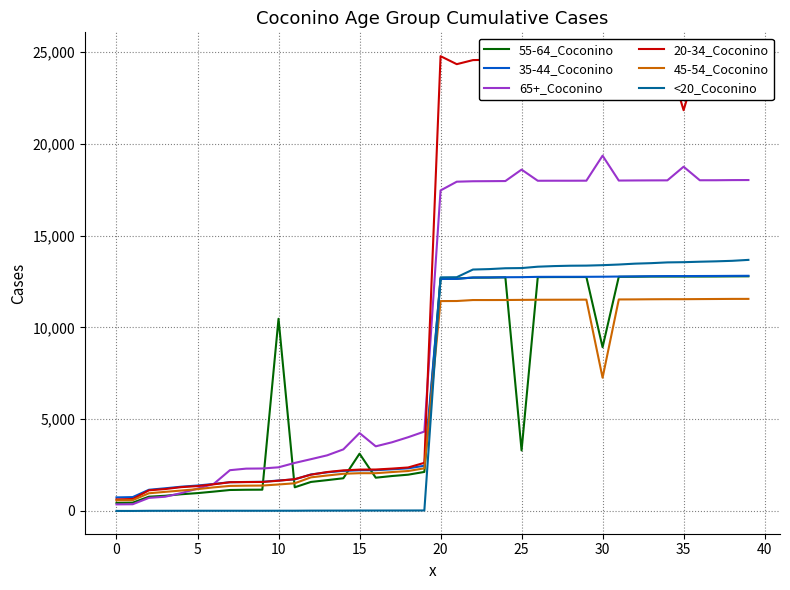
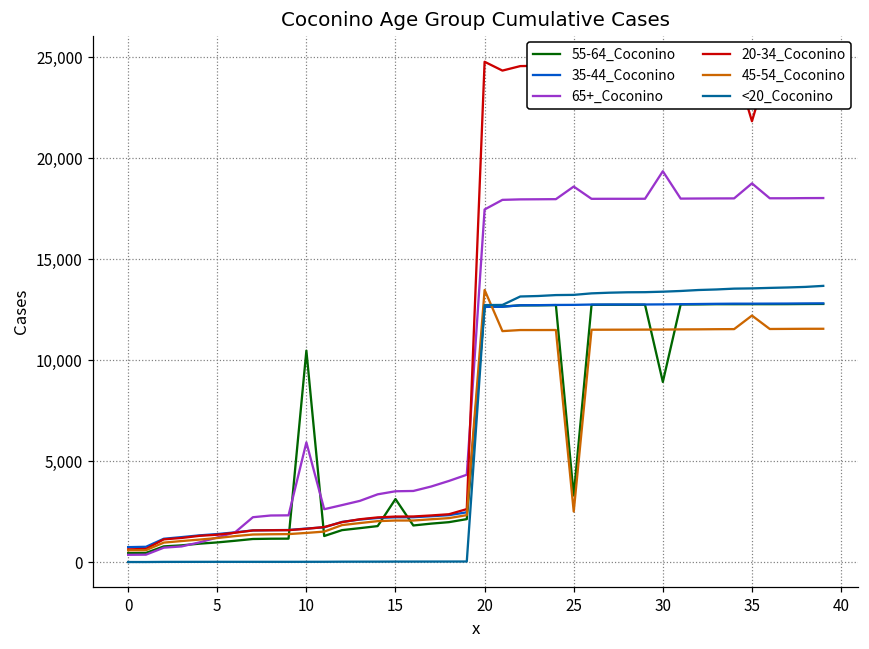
65+_Coconino, 10: 2,400 -> 5,900
65+_Coconino, 15: 4,200 -> 3,500
45-54_Coconino, 20: 11,400 -> 13,500
45-54_Coconino, 25: 11,500 -> 2,500
45-54_Coconino, 30: 7,300 -> 11,500
45-54_Coconino, 35: 11,500 -> 12,200
